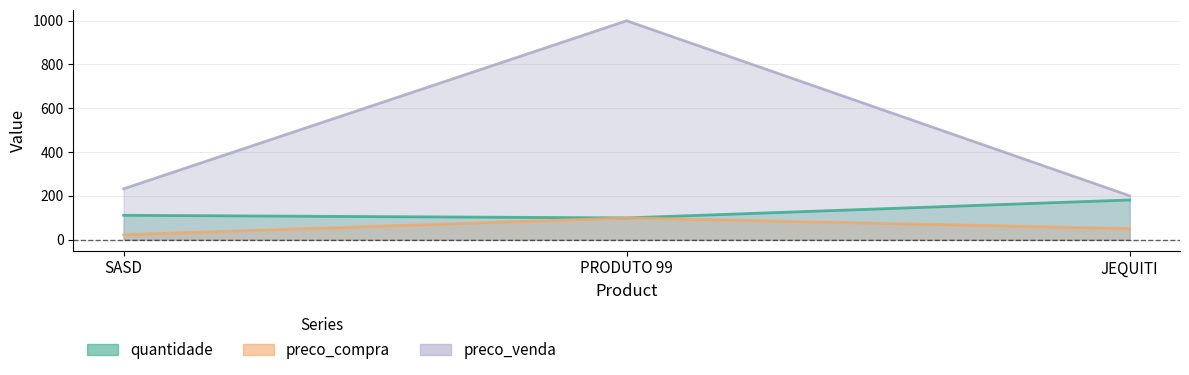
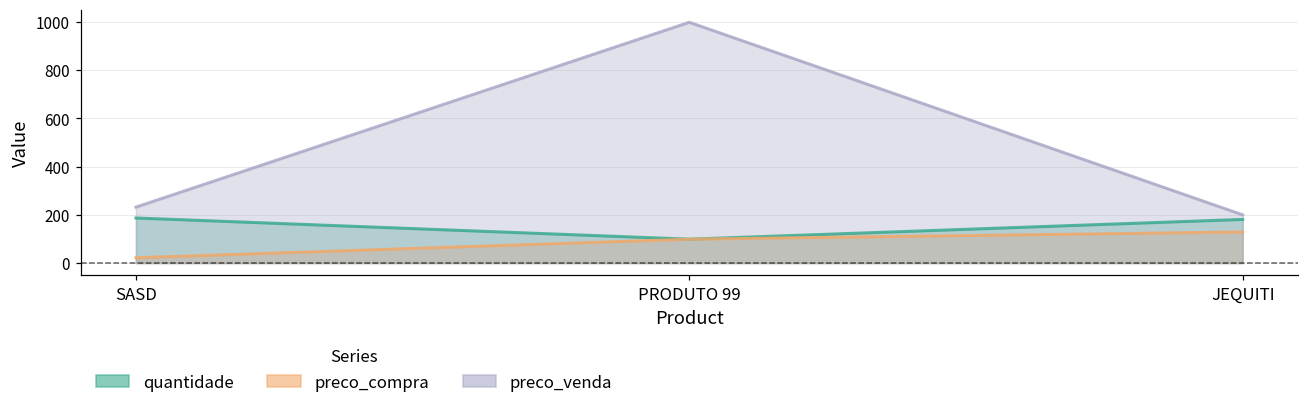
quantidade, SASD: 110 -> 190
preco_compra, JEQUITI: 50 -> 130
